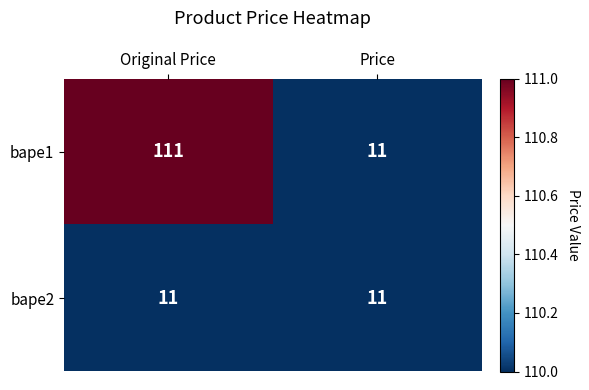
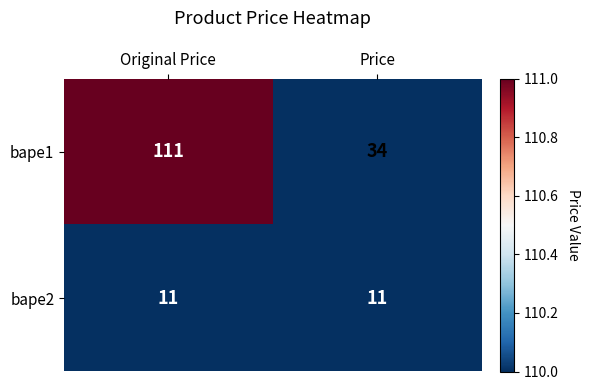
bape1, Price: 11 -> 34
